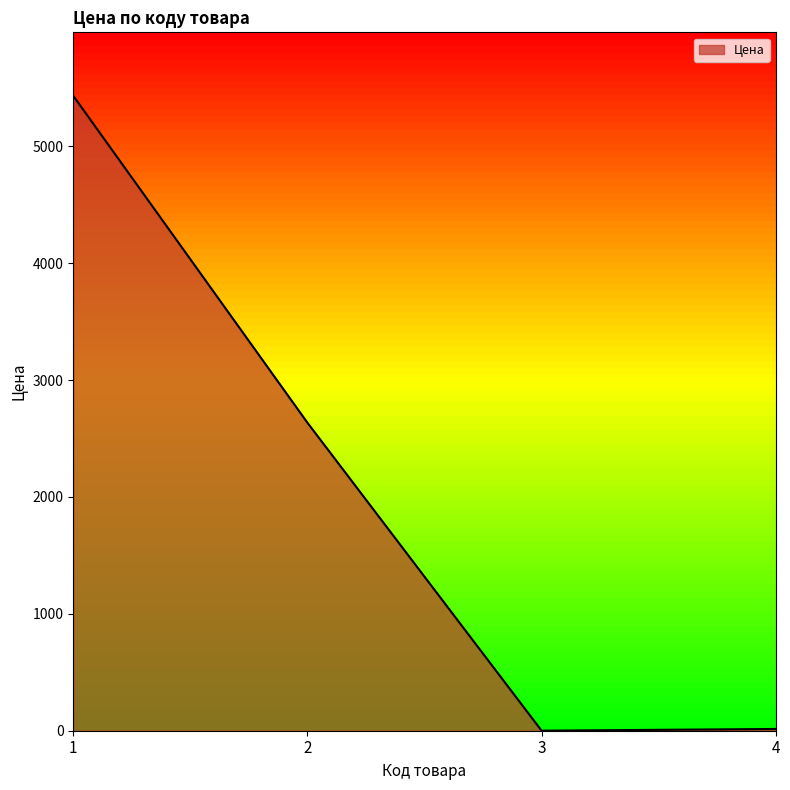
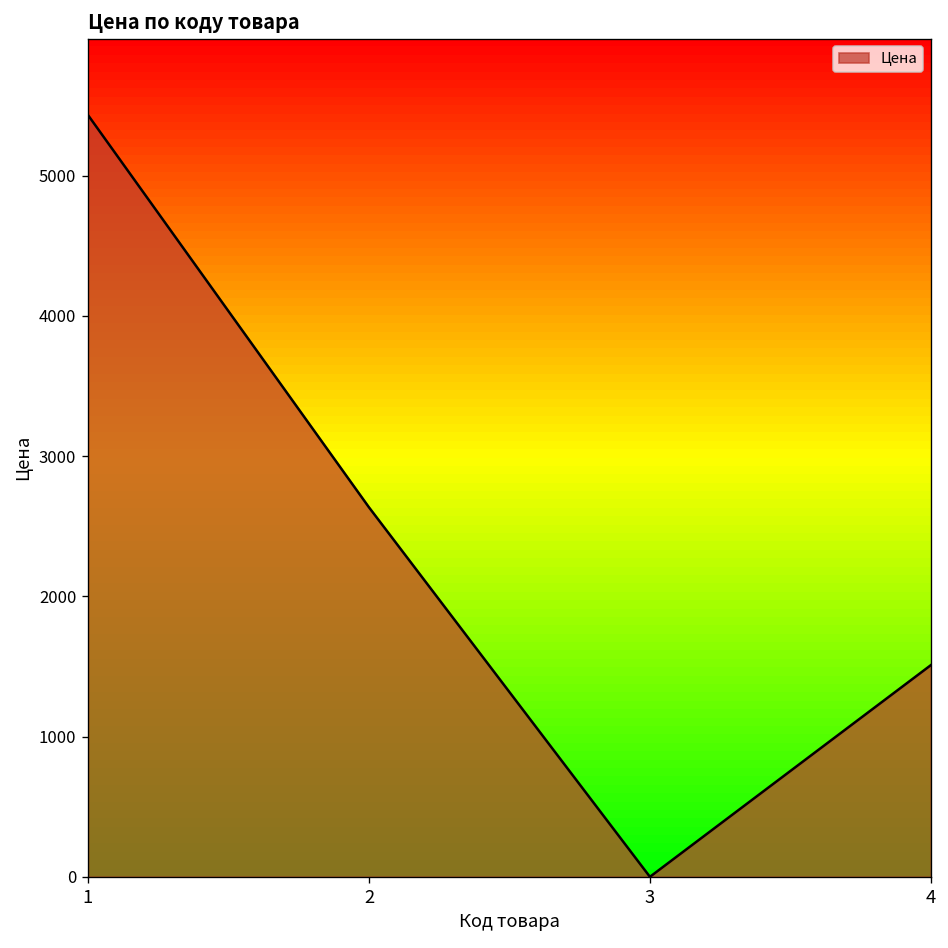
4: 20 -> 1510
